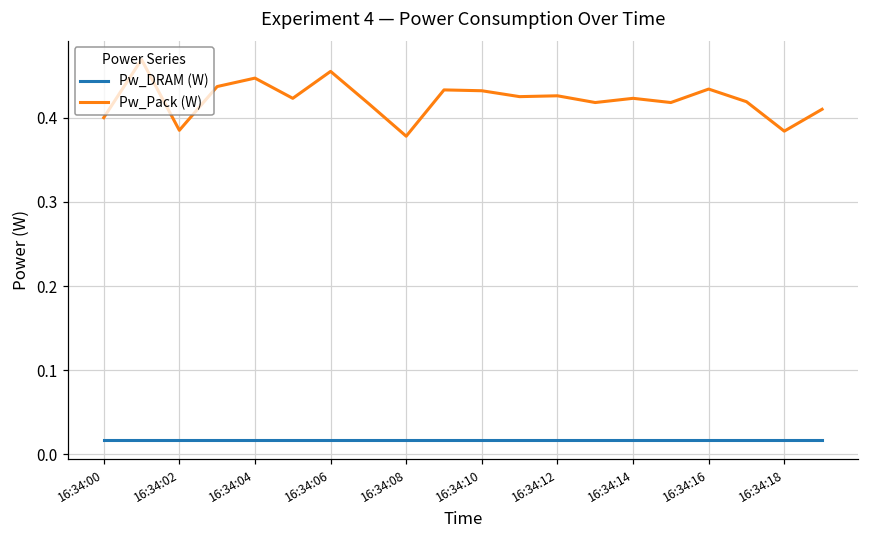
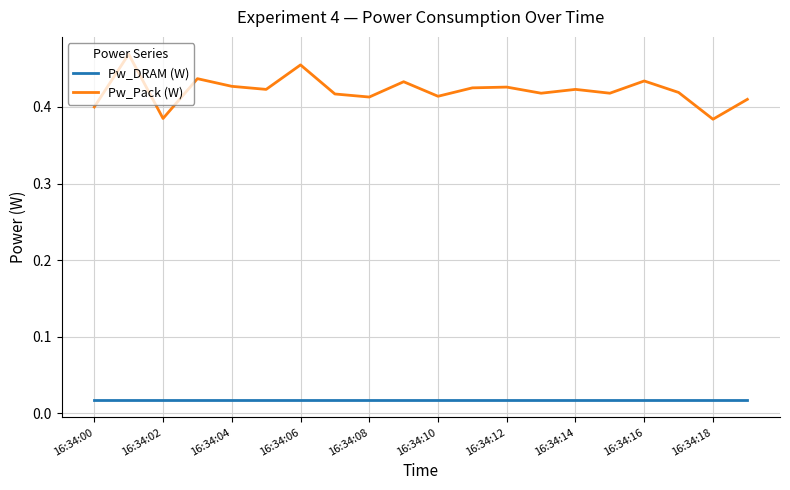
Pw_Pack (W), 16:34:04: 0.45 -> 0.43
Pw_Pack (W), 16:34:08: 0.38 -> 0.41
Pw_Pack (W), 16:34:10: 0.43 -> 0.41
